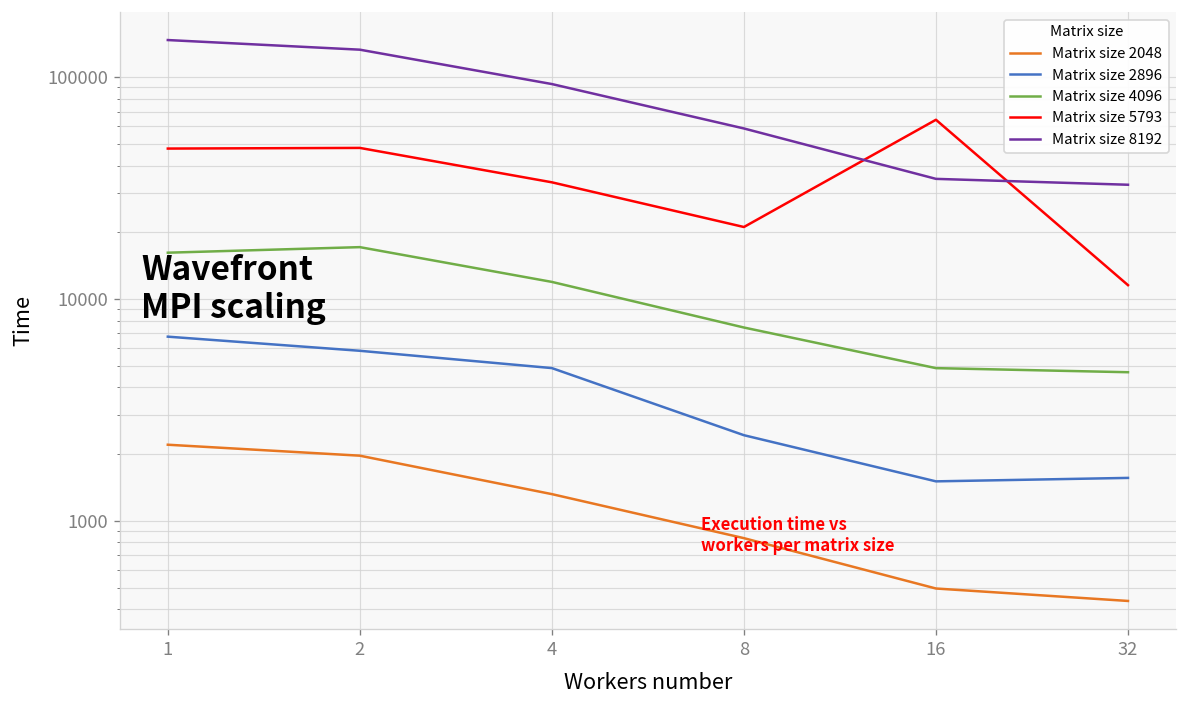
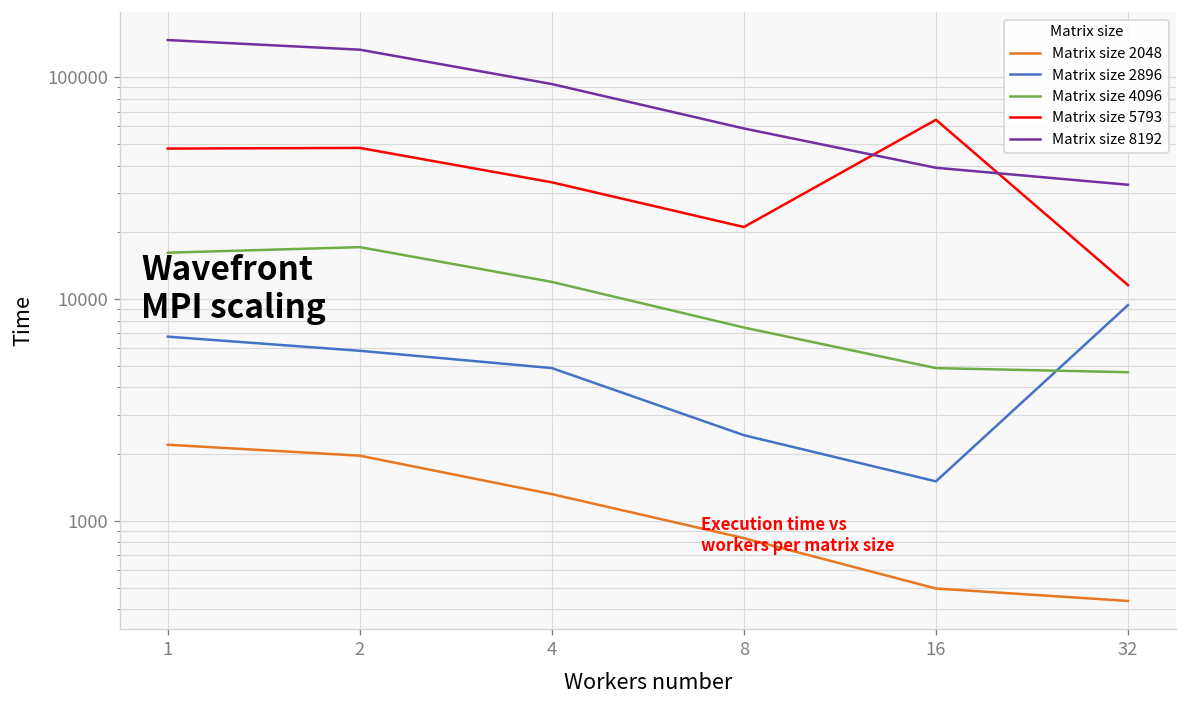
Matrix size 8192, 16: 35000 -> 39000
Matrix size 2896, 32: 1600 -> 9000
